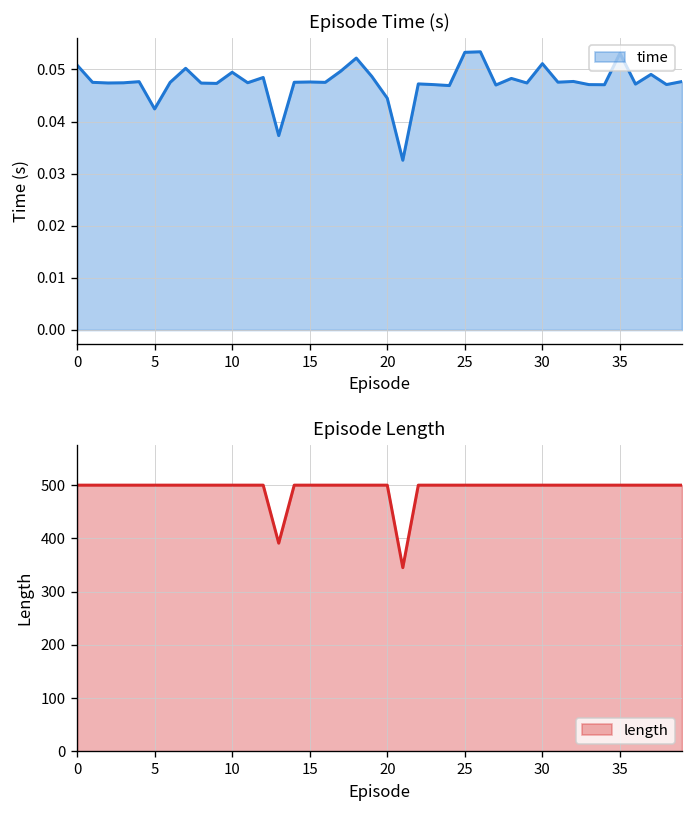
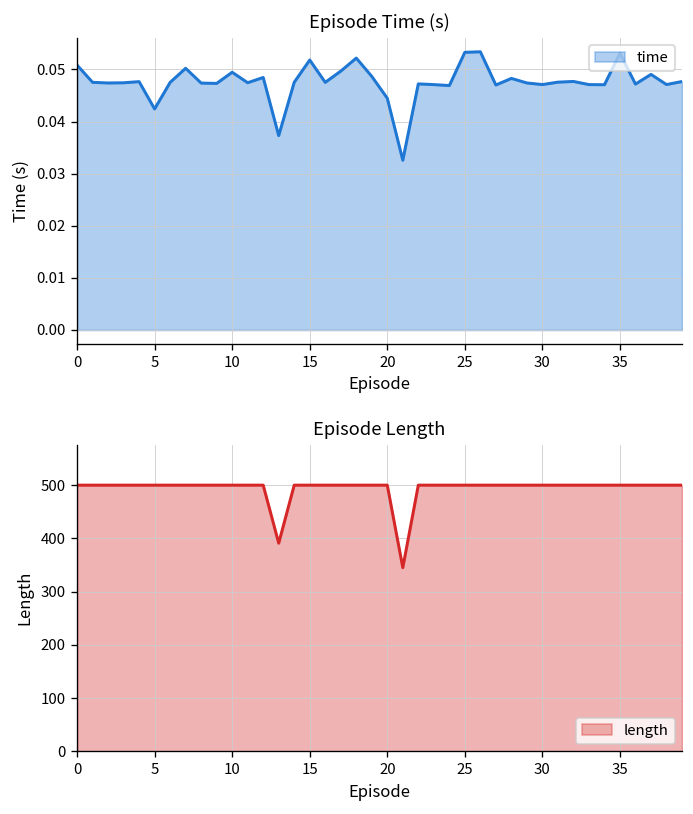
Episode Time (s), 15: 0.048 -> 0.052
Episode Time (s), 30: 0.051 -> 0.047
